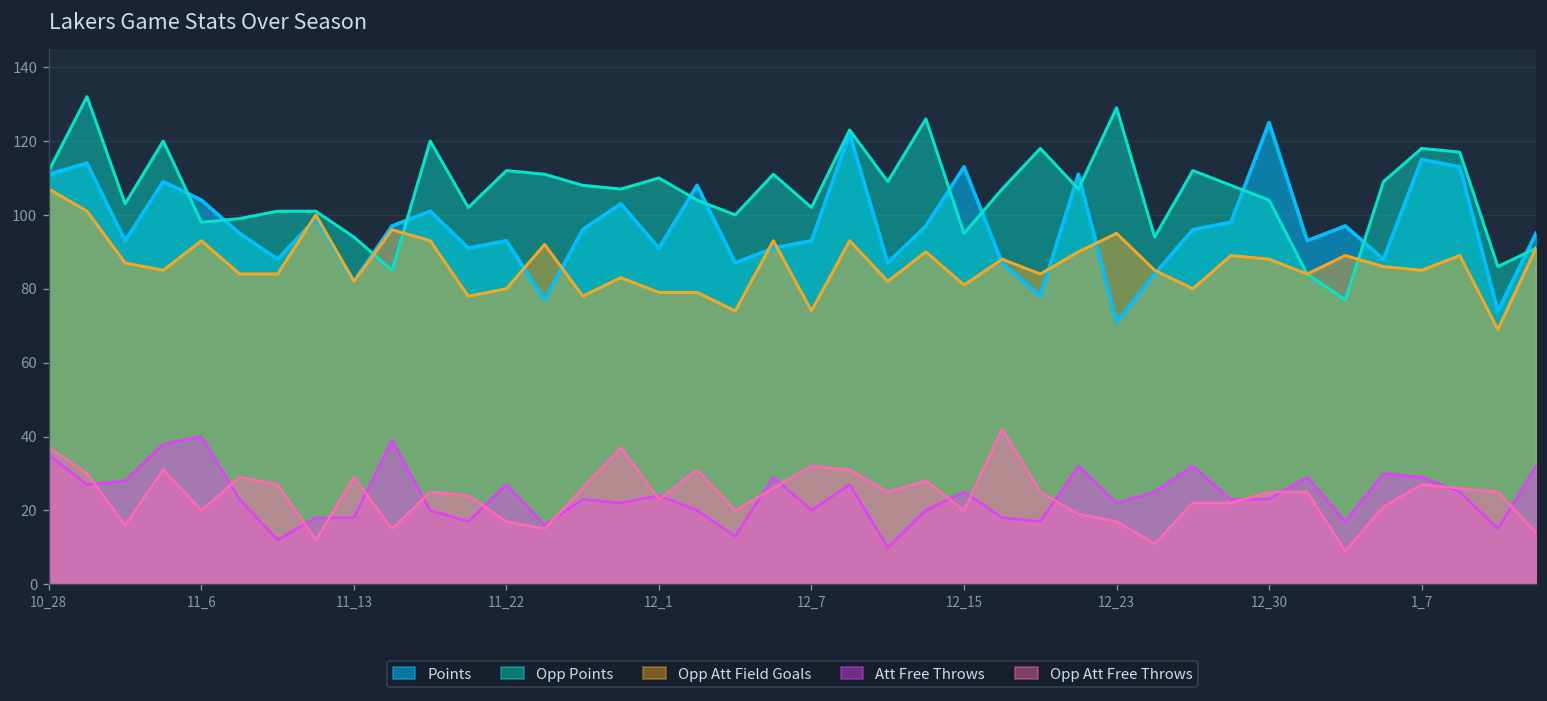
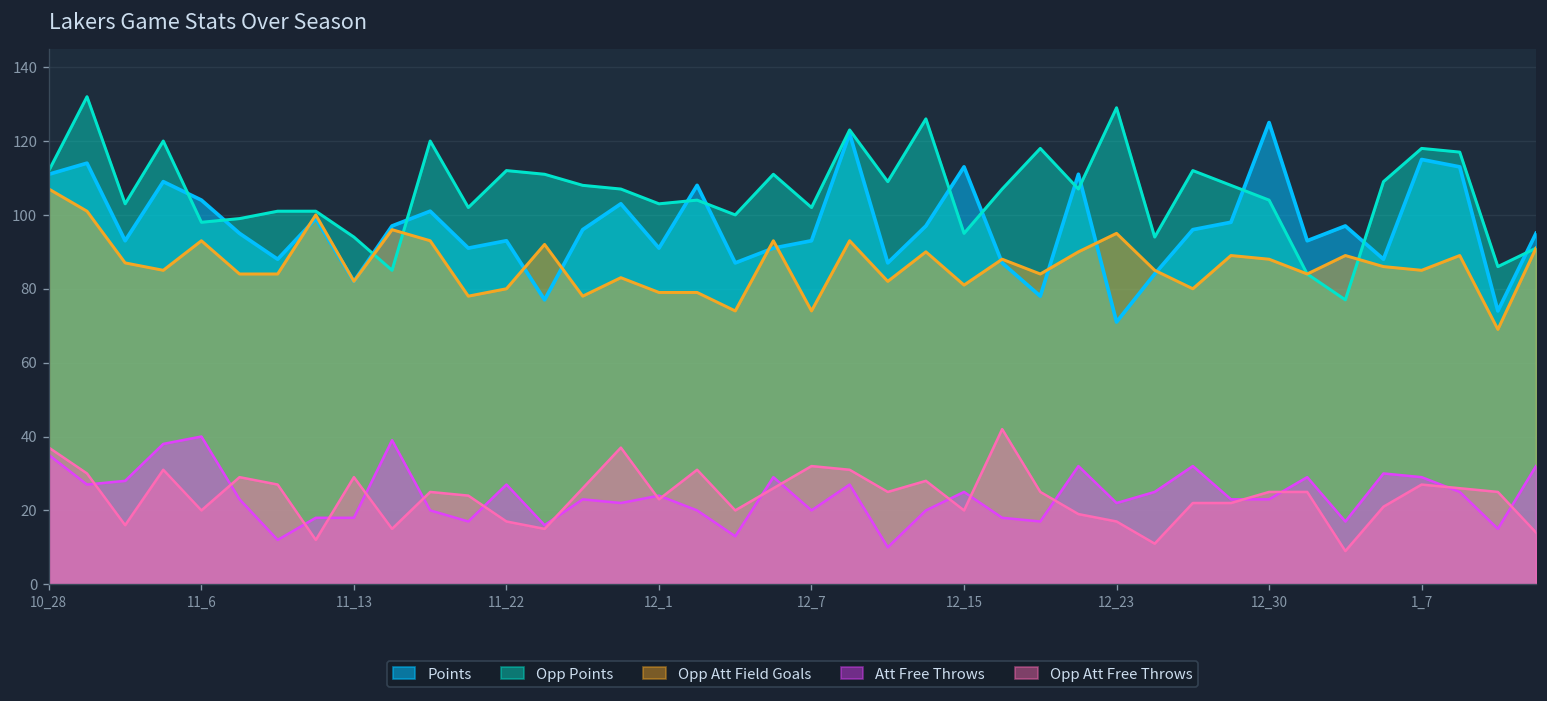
Opp Points, 12_1: 110 -> 103
